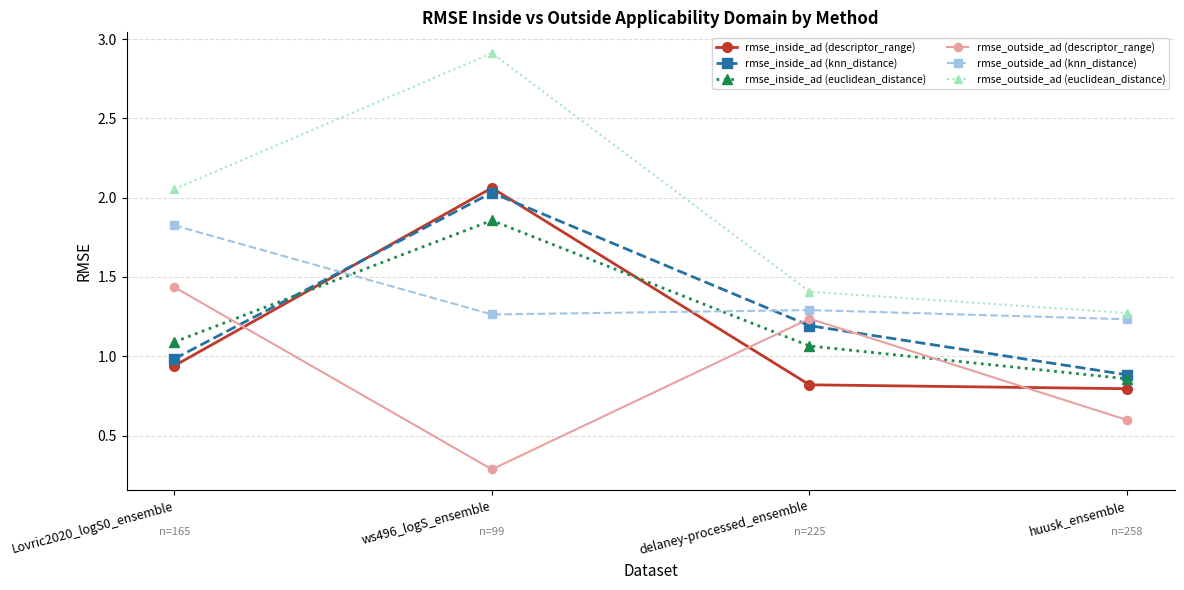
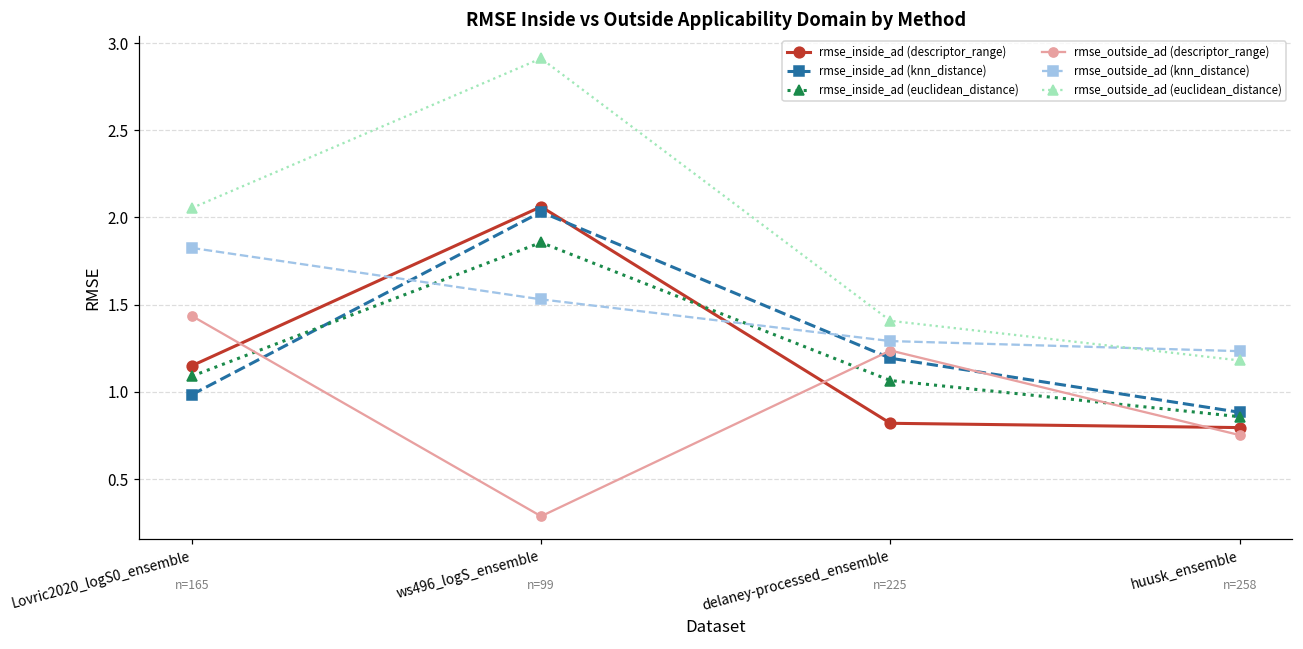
rmse_inside_ad (descriptor_range), Lovric2020_logS0_ensemble: 0.94 -> 1.15
rmse_outside_ad (knn_distance), ws496_logS_ensemble: 1.26 -> 1.53
rmse_outside_ad (descriptor_range), huusk_ensemble: 0.60 -> 0.75
rmse_outside_ad (euclidean_distance), huusk_ensemble: 1.27 -> 1.18
